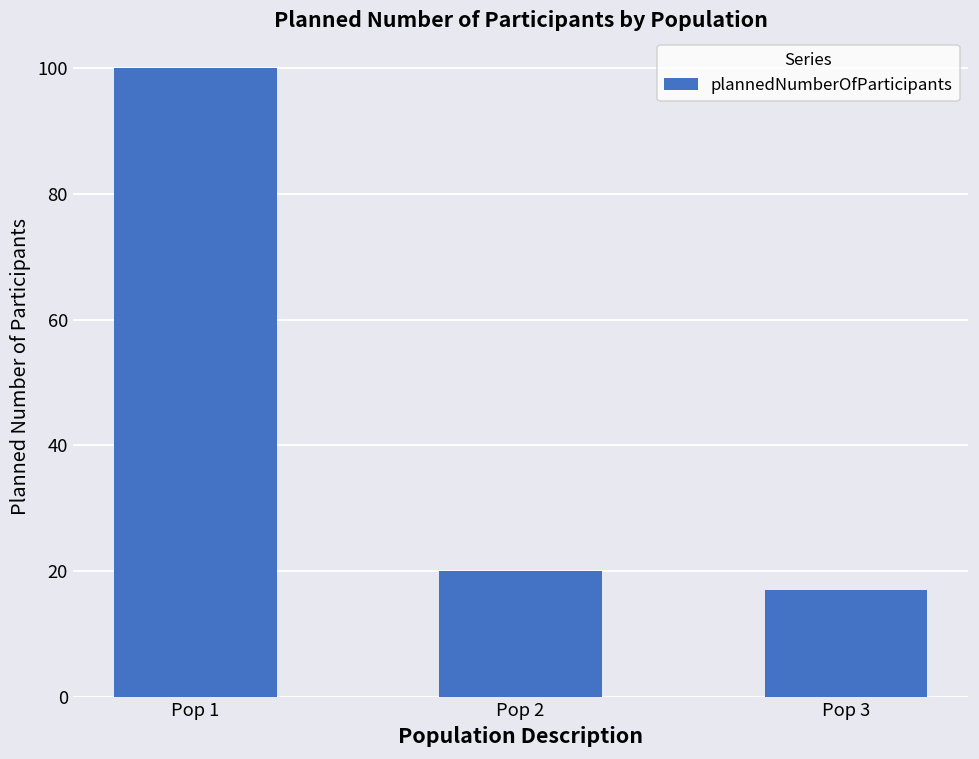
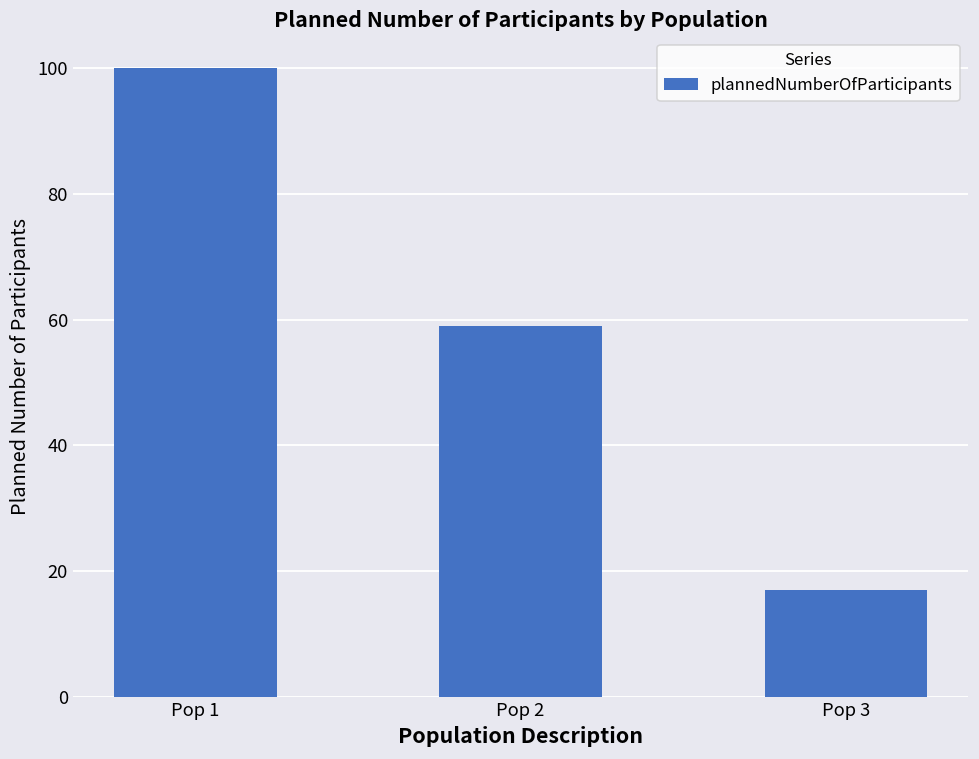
Pop 2: 20 -> 59
